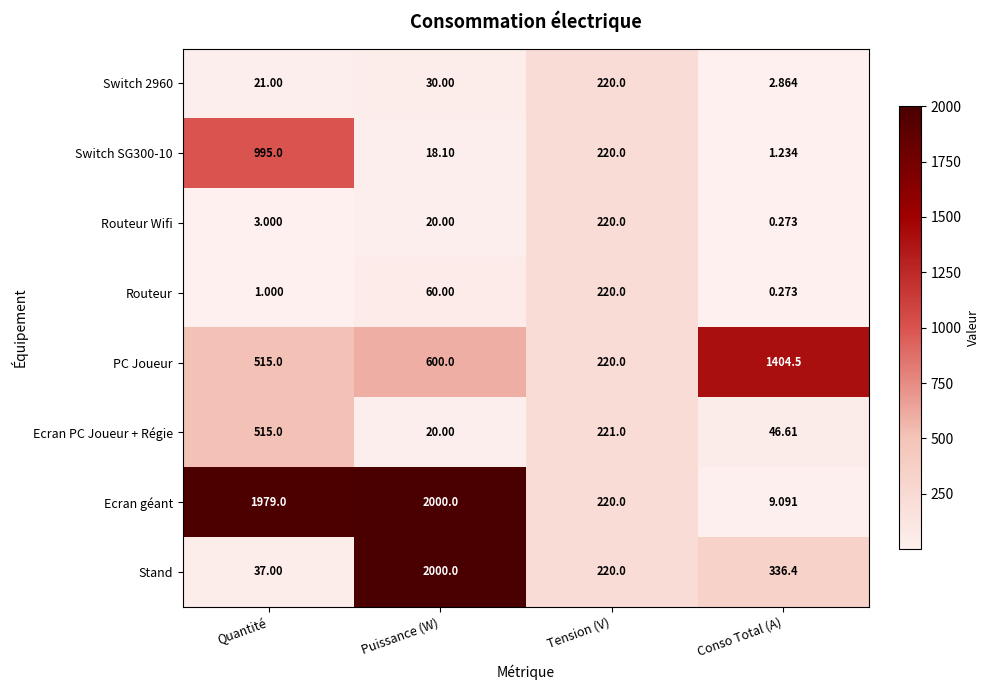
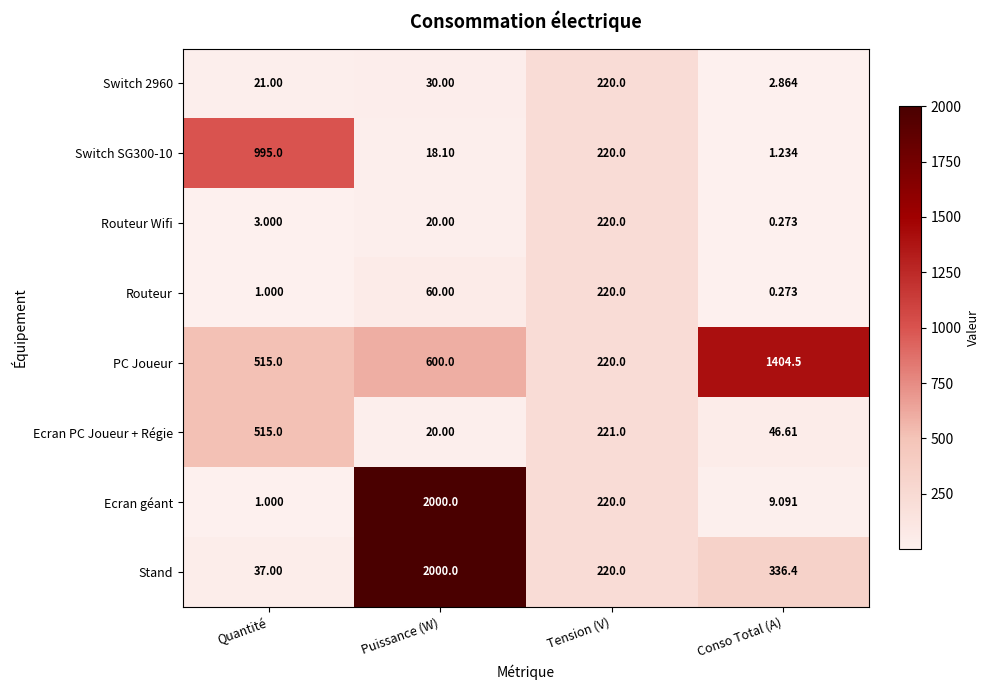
Ecran géant, Quantité: 1979.0 -> 1.000
